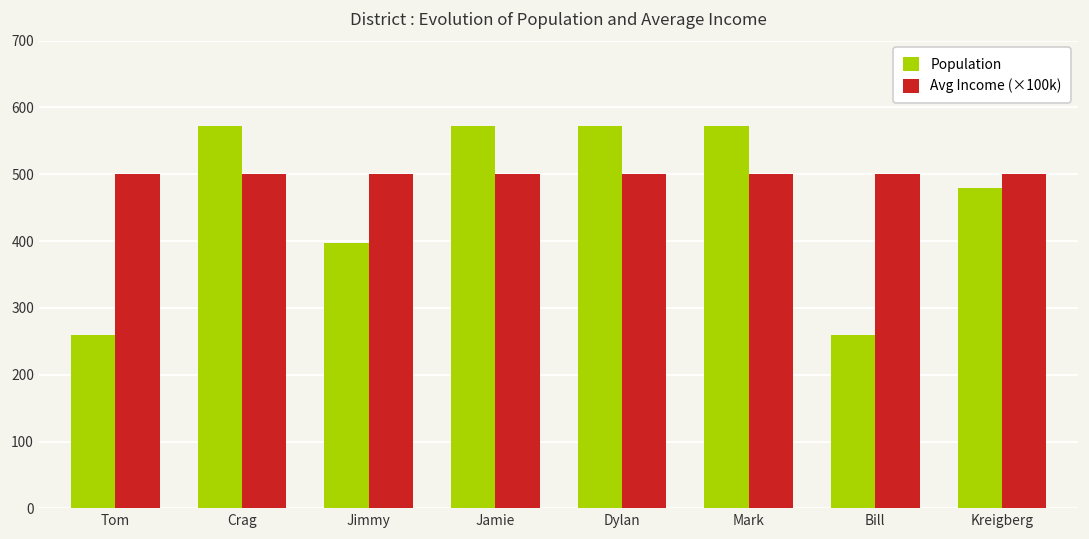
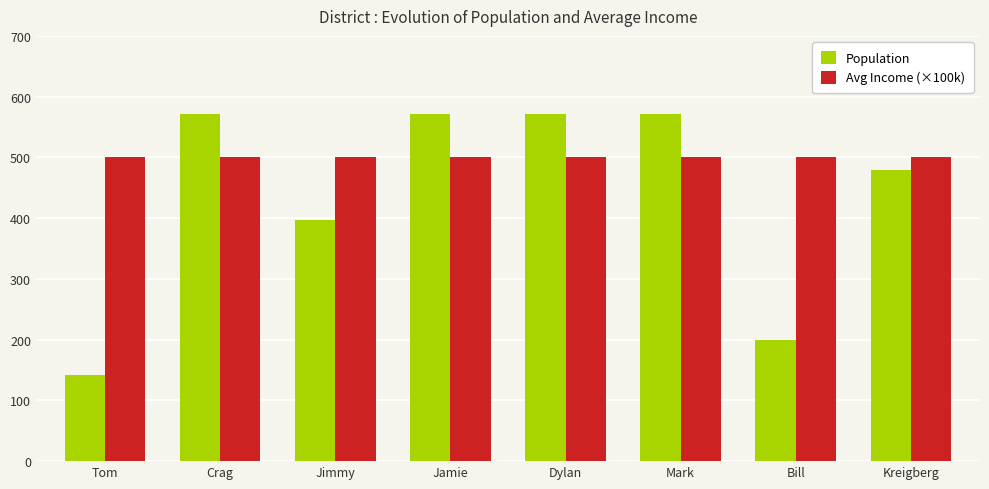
Population, Tom: 260 -> 140
Population, Bill: 260 -> 200
